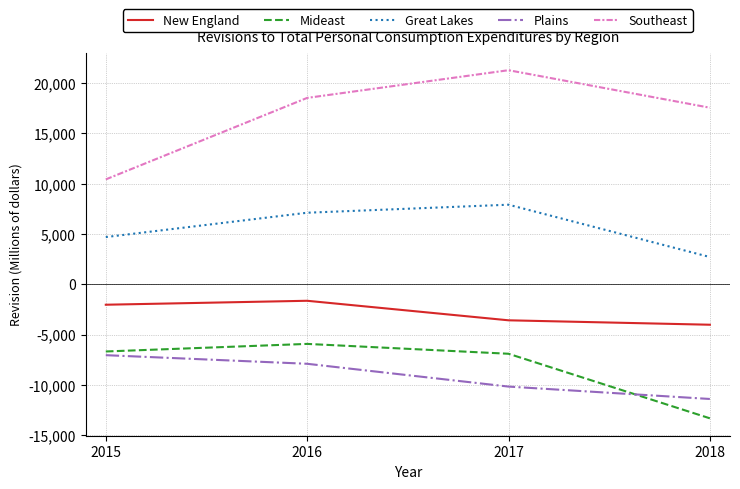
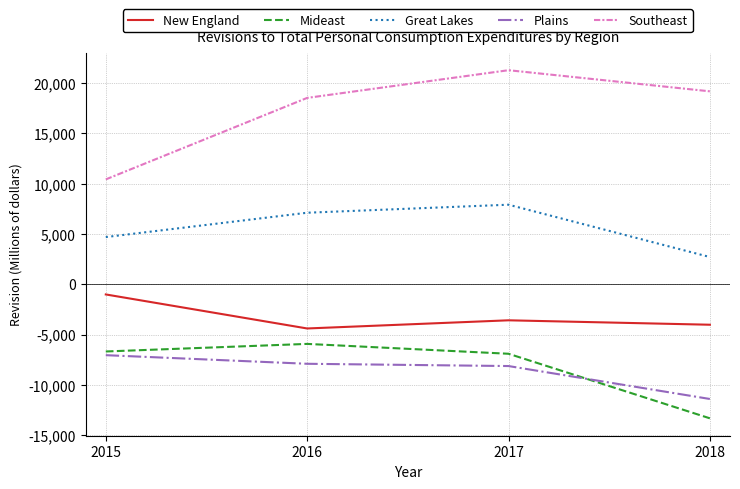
New England, 2015: -2,000 -> -1,000
New England, 2016: -1,600 -> -4,400
Plains, 2017: -10,200 -> -8,100
Southeast, 2018: 17,600 -> 19,200
